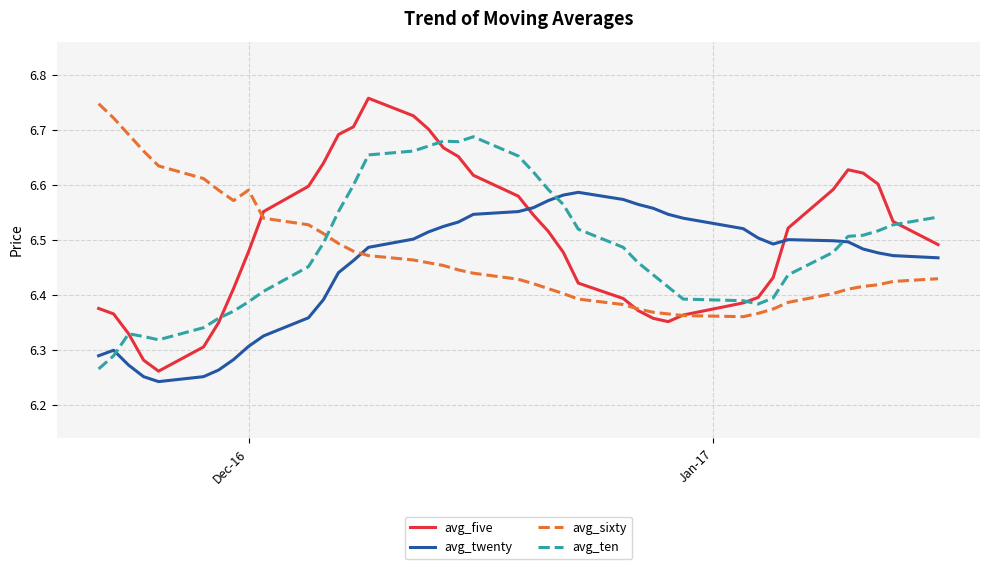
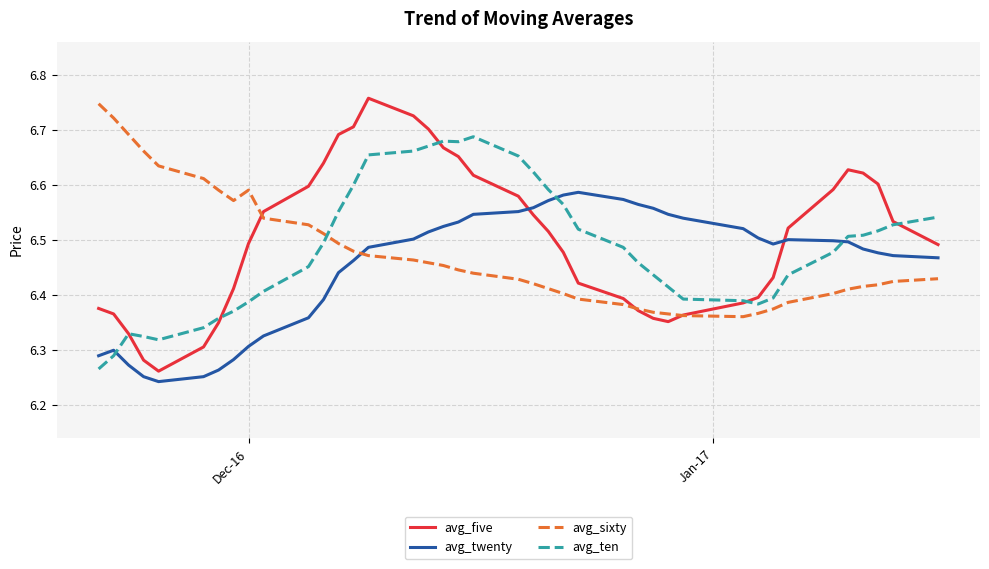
avg_five, Dec-16: 6.48 -> 6.49
